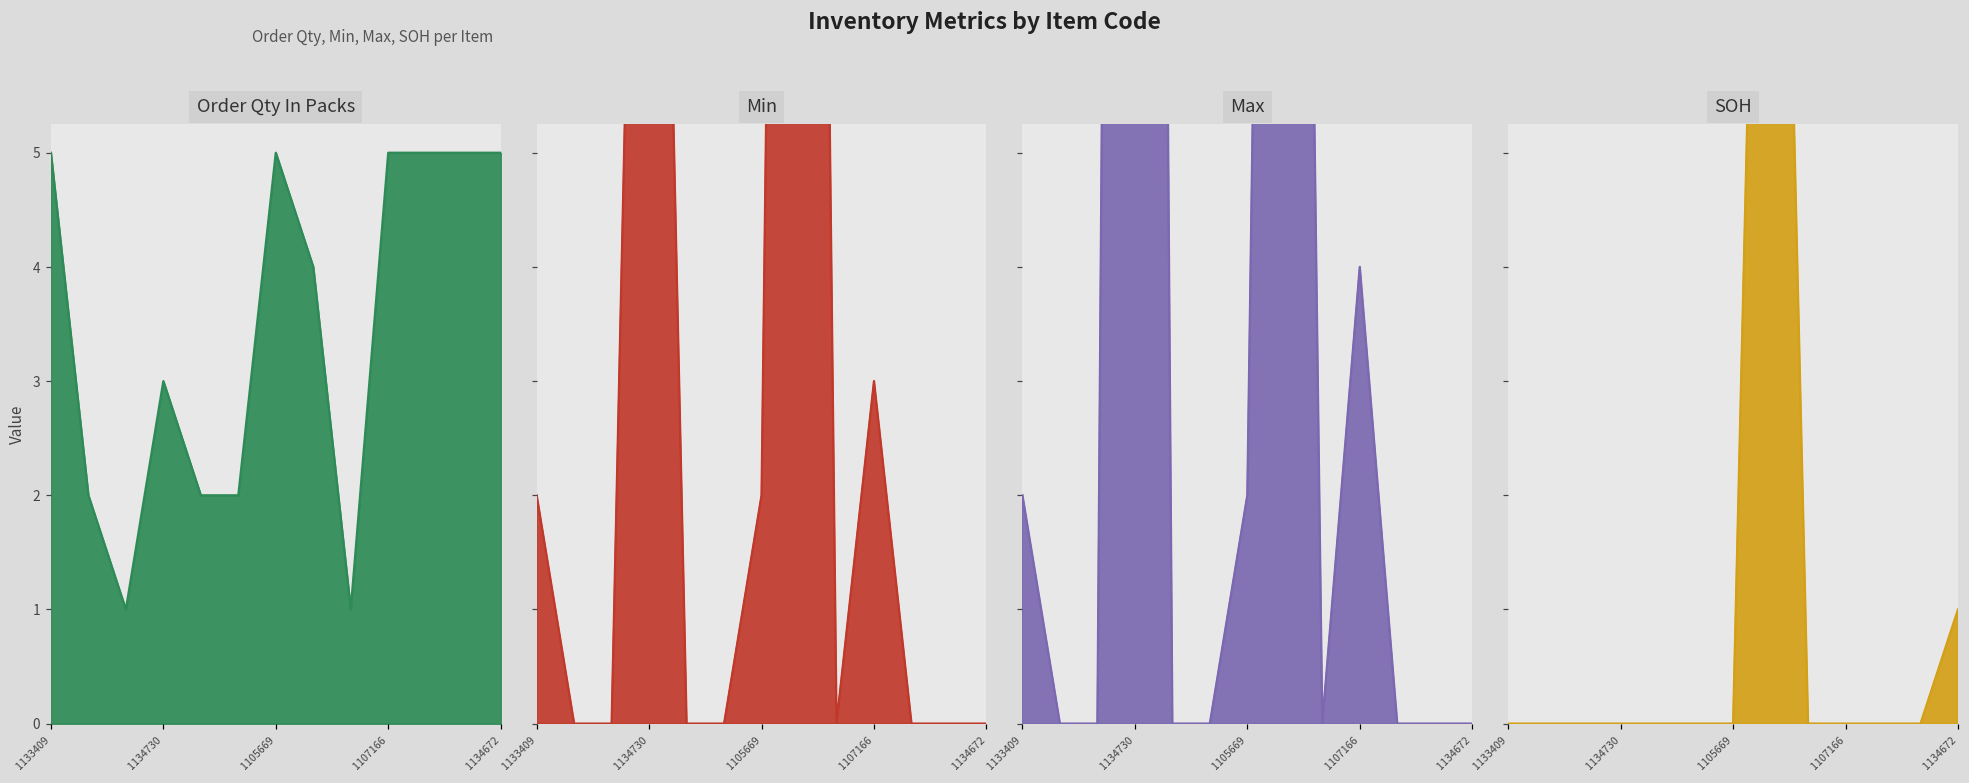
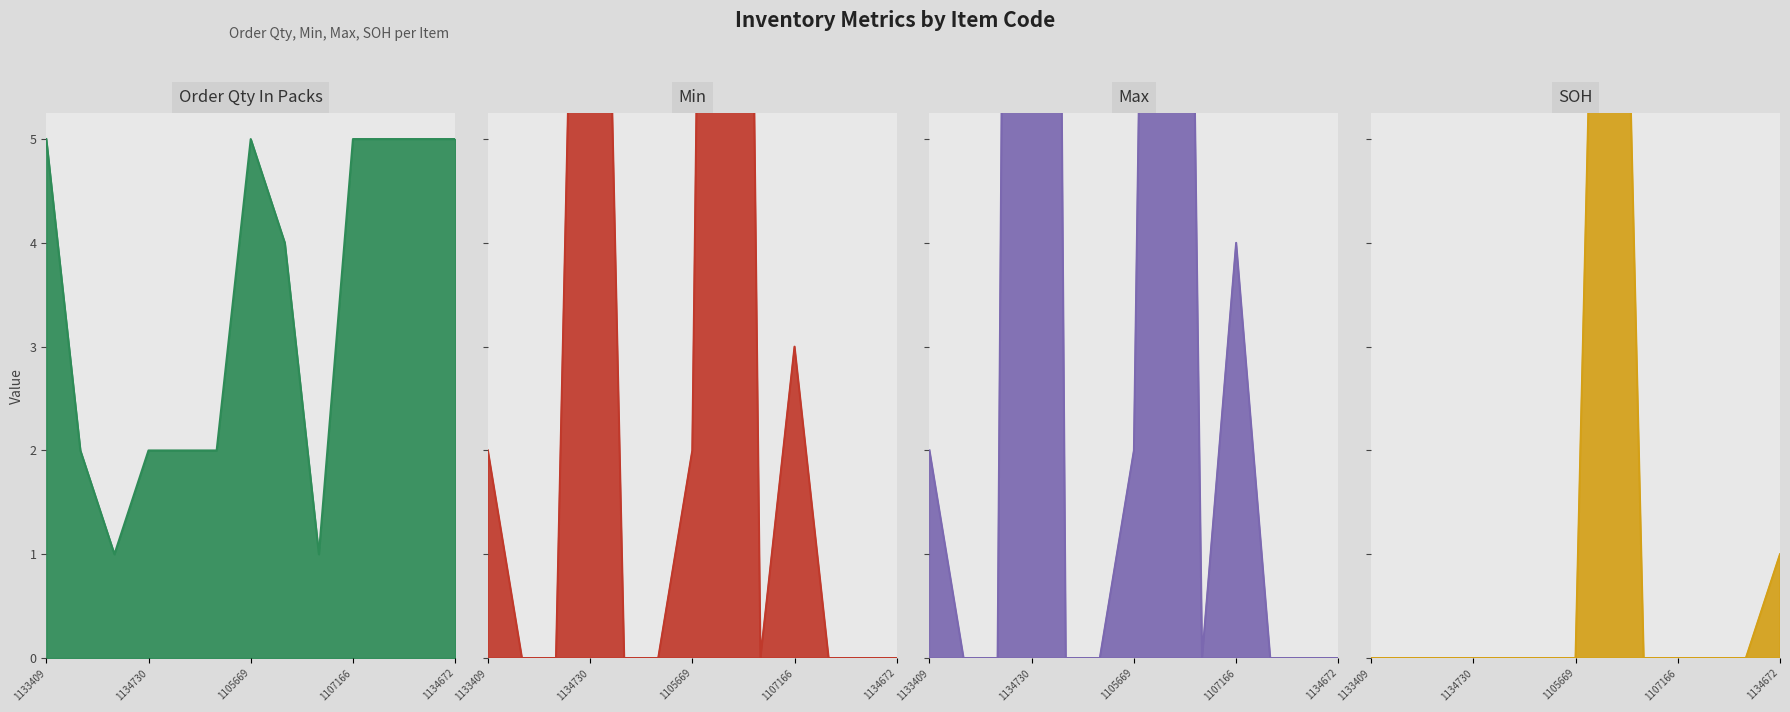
Order Qty In Packs, 1134730: 3 -> 2
